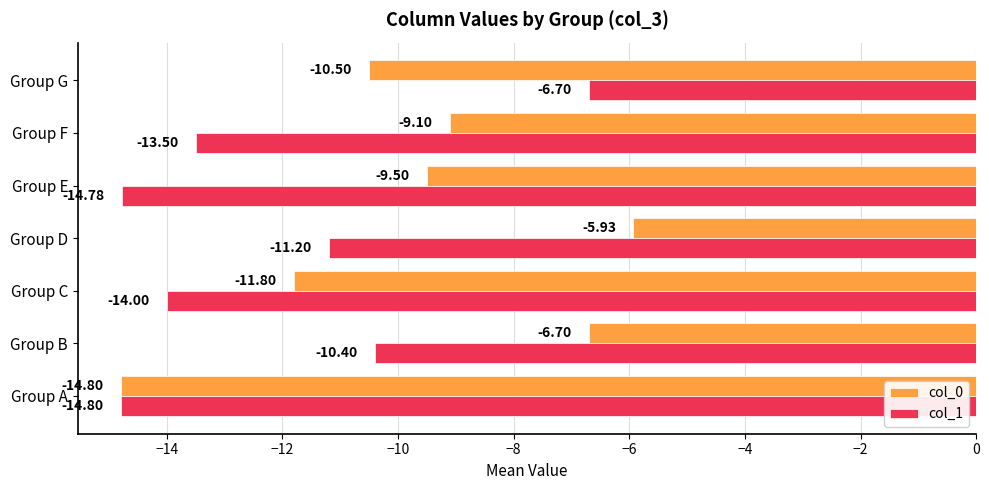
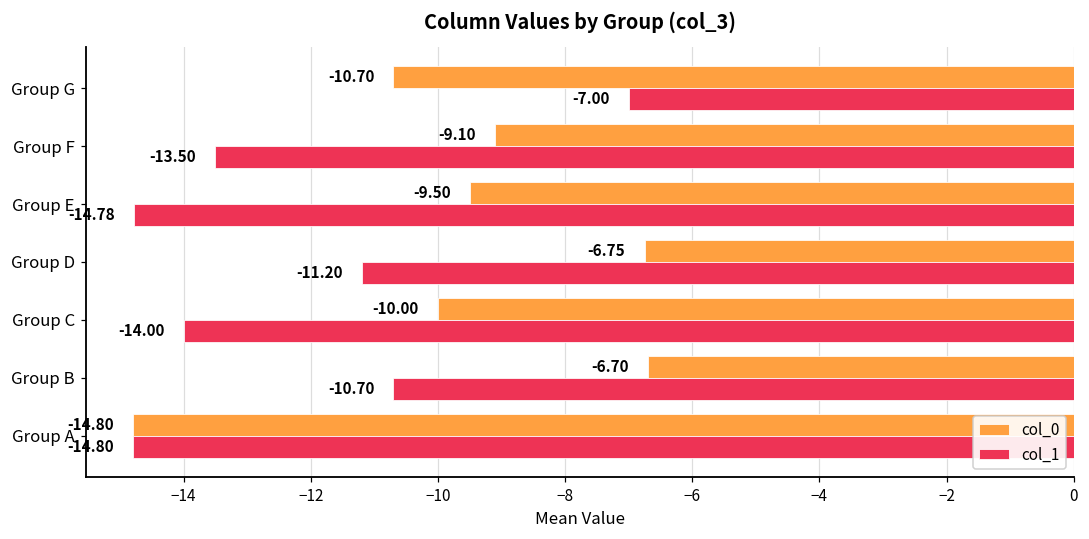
col_0, Group G: -10.50 -> -10.70
col_1, Group G: -6.70 -> -7.00
col_0, Group D: -5.93 -> -6.75
col_0, Group C: -11.80 -> -10.00
col_1, Group B: -10.40 -> -10.70
